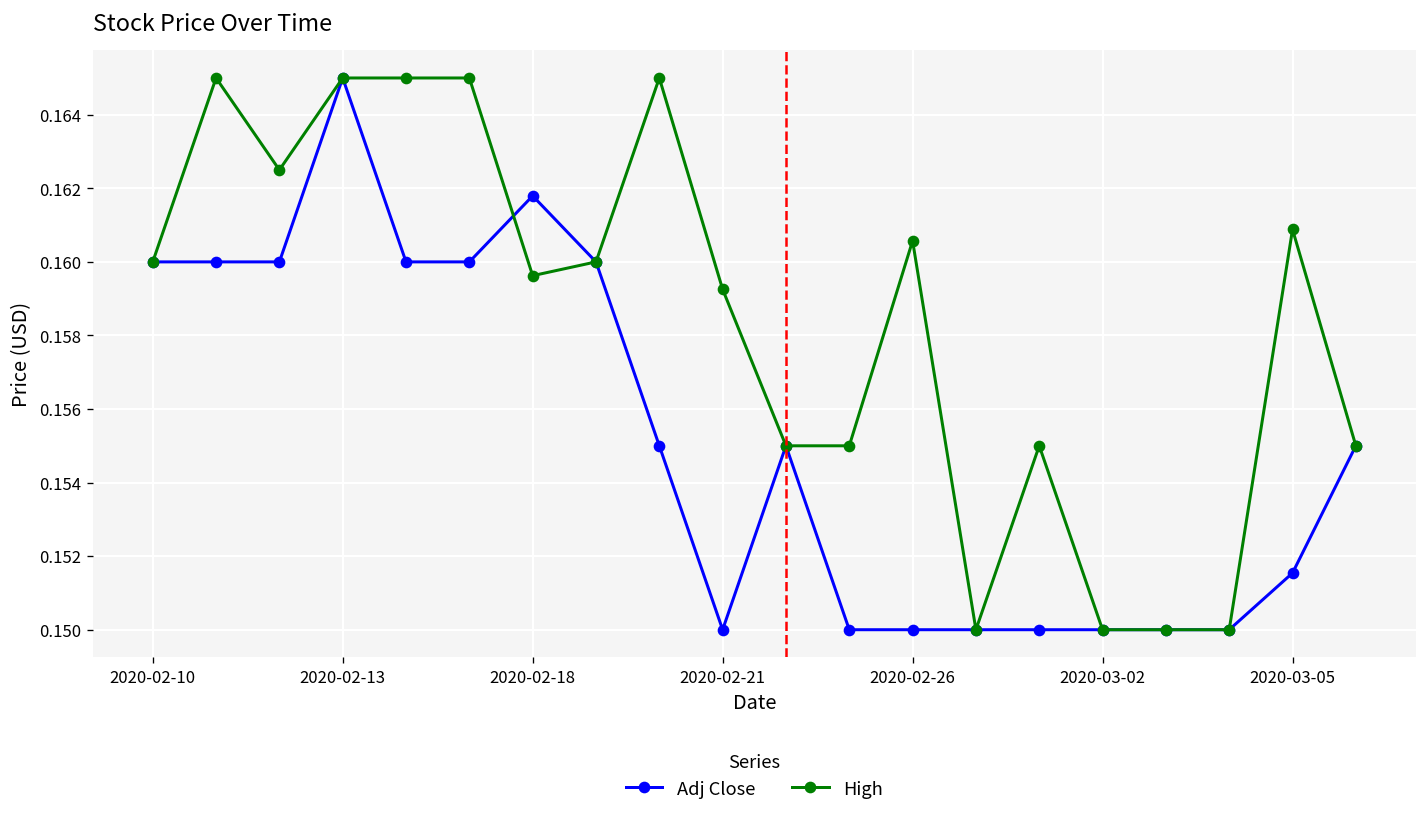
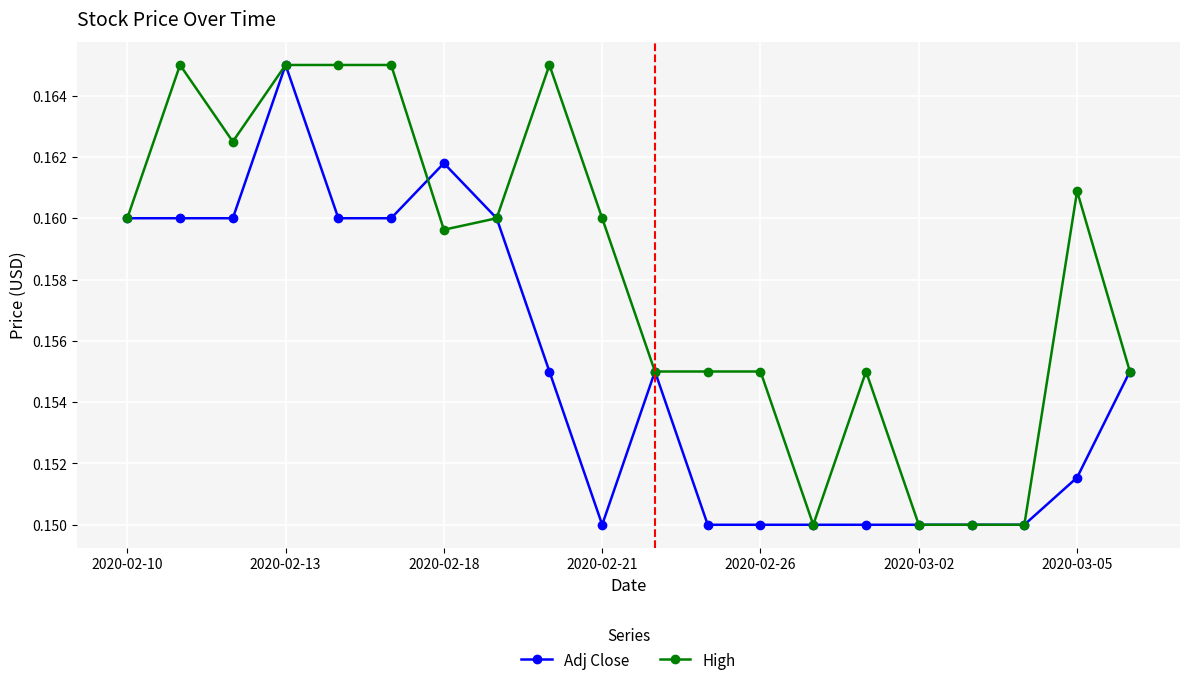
High, 2020-02-21: 0.1593 -> 0.1600
High, 2020-02-26: 0.1606 -> 0.1550
